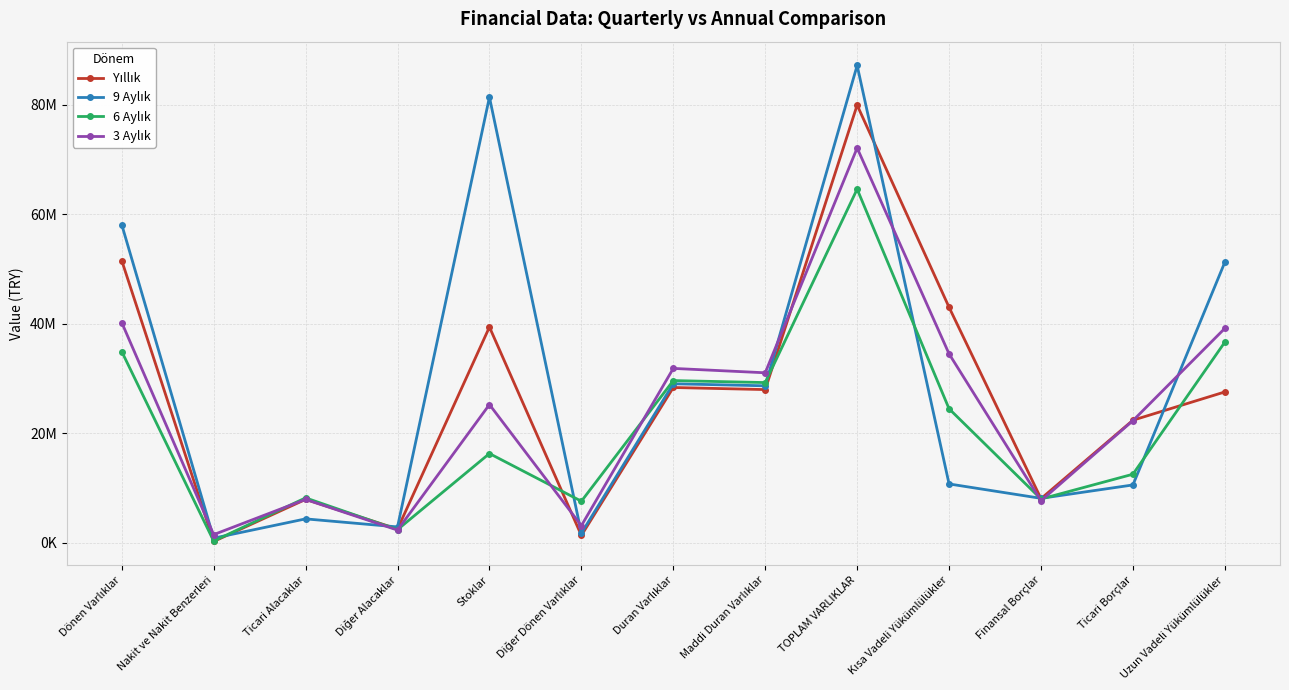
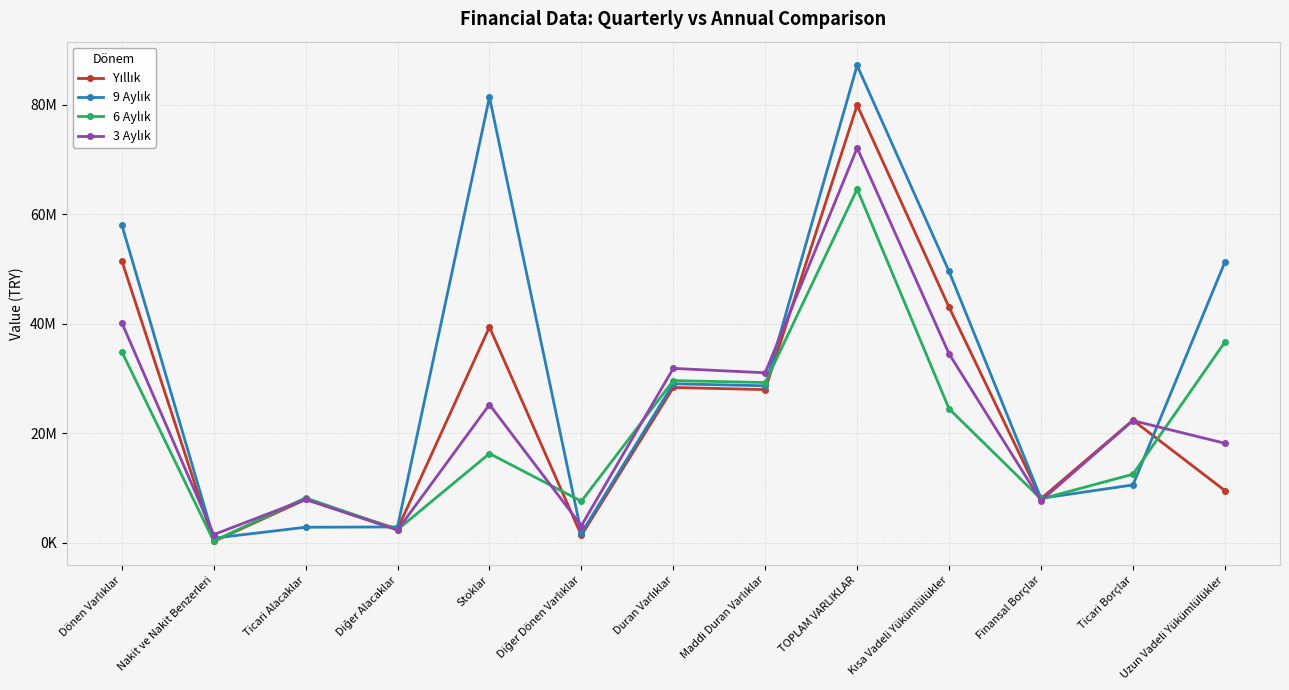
9 Aylık, Ticari Alacaklar: 4000000 -> 3000000
9 Aylık, Kısa Vadeli Yükümlülükler: 11000000 -> 50000000
Yıllık, Uzun Vadeli Yükümlülükler: 28000000 -> 10000000
3 Aylık, Uzun Vadeli Yükümlülükler: 39000000 -> 18000000
